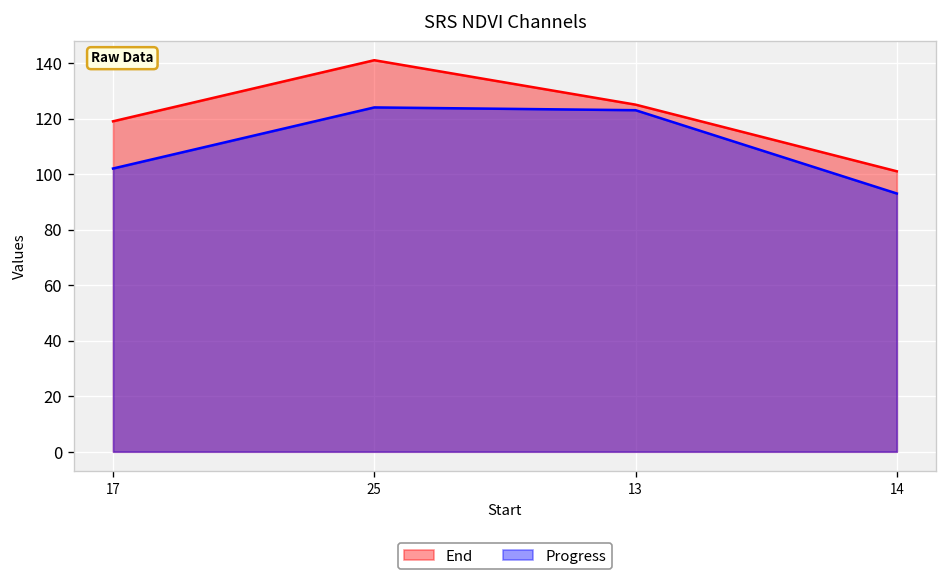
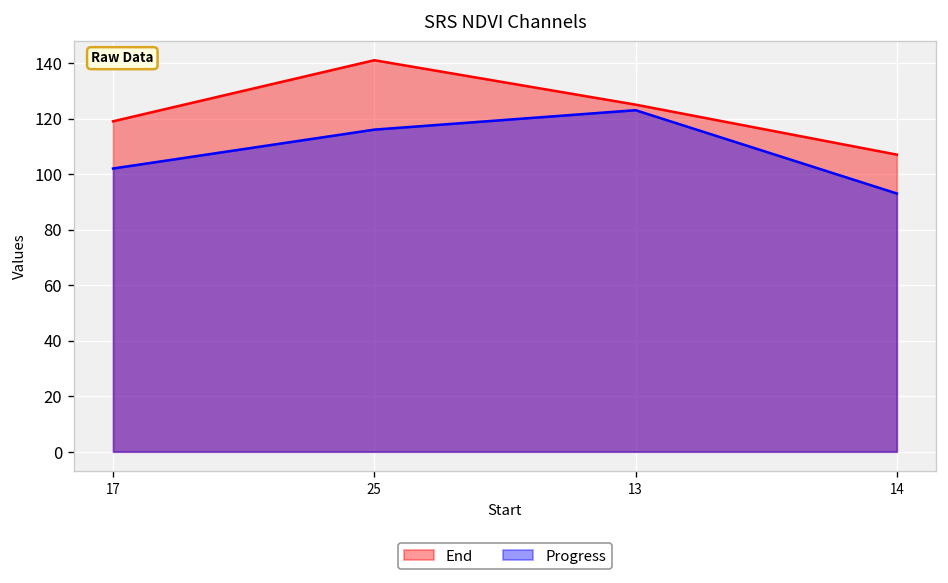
Progress, 25: 124 -> 116
End, 14: 101 -> 107
